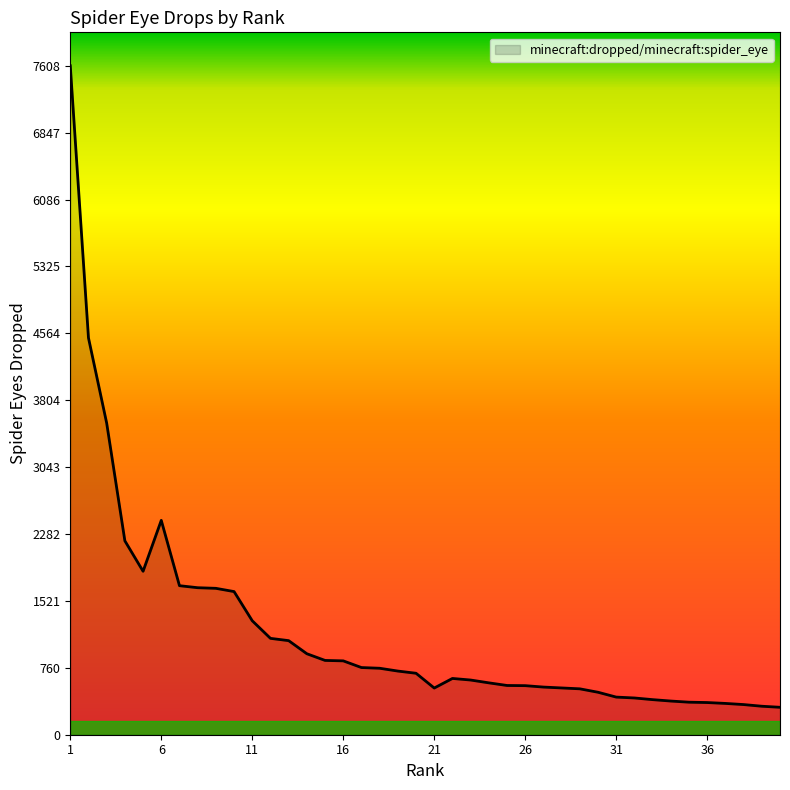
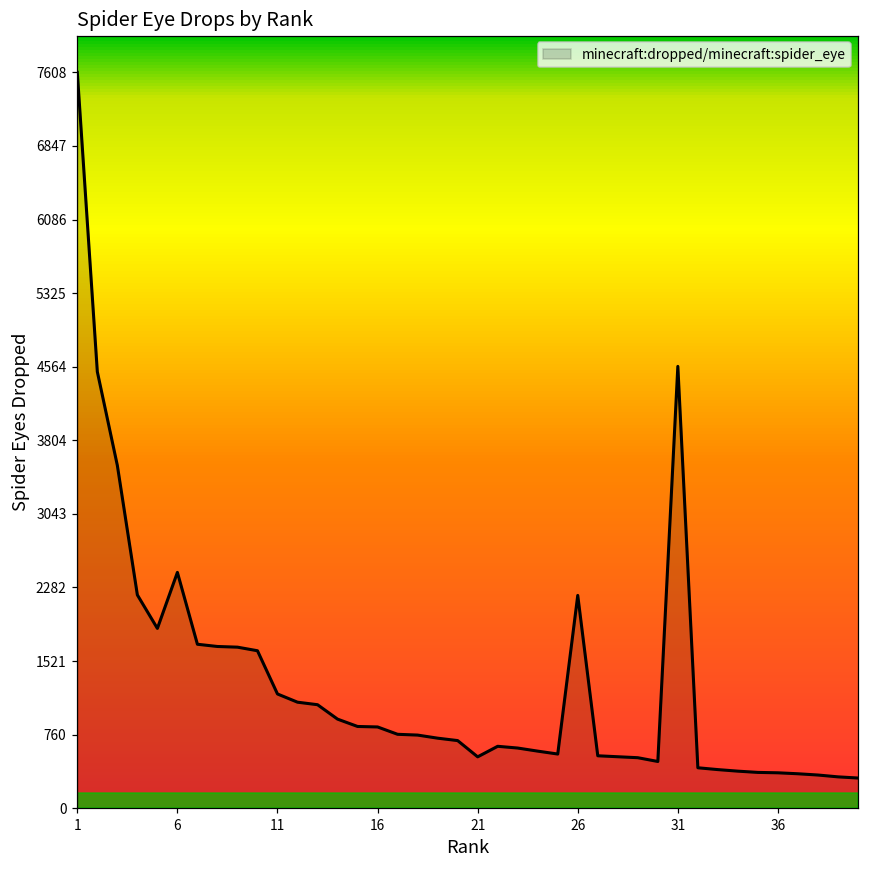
11: 1300 -> 1200
26: 600 -> 2200
31: 400 -> 4600
